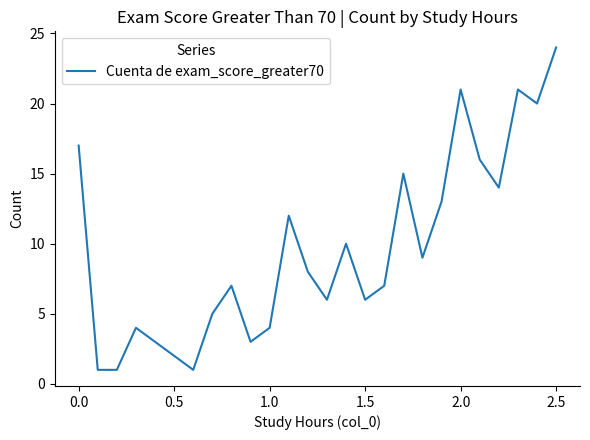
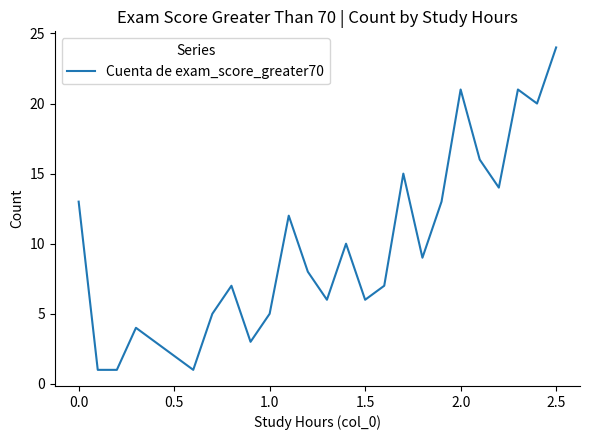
0.0: 17 -> 13
1.0: 4 -> 5
